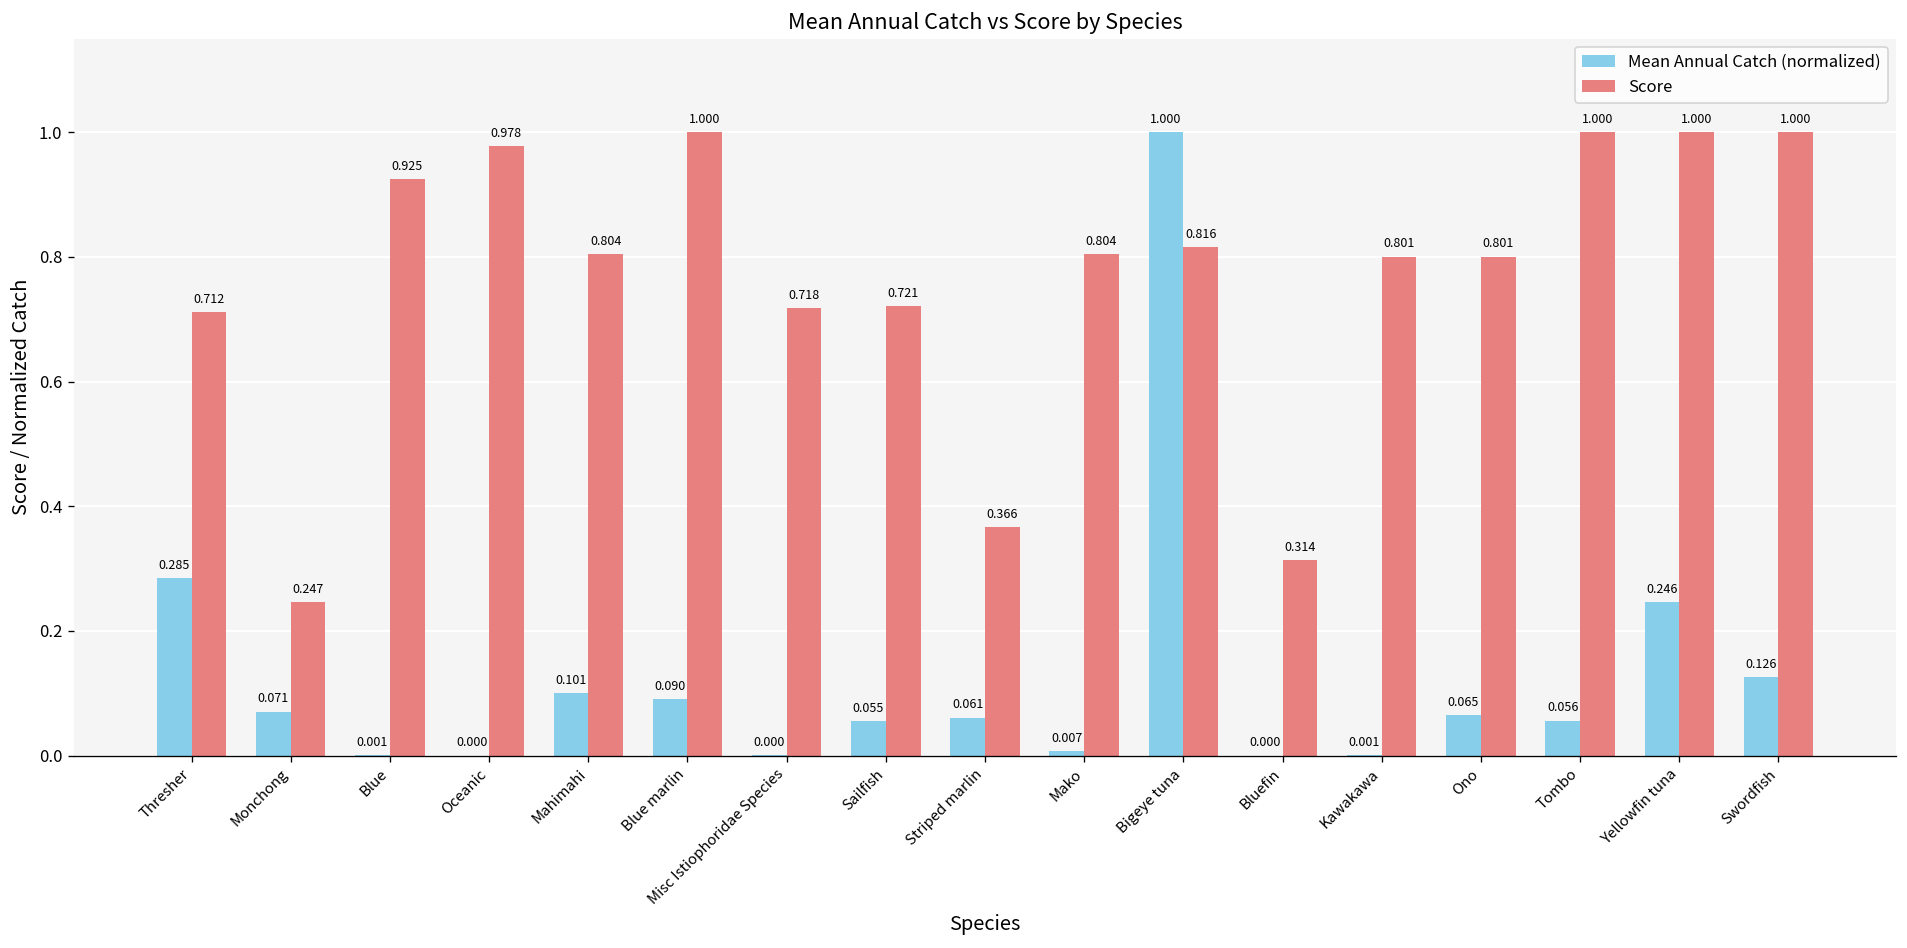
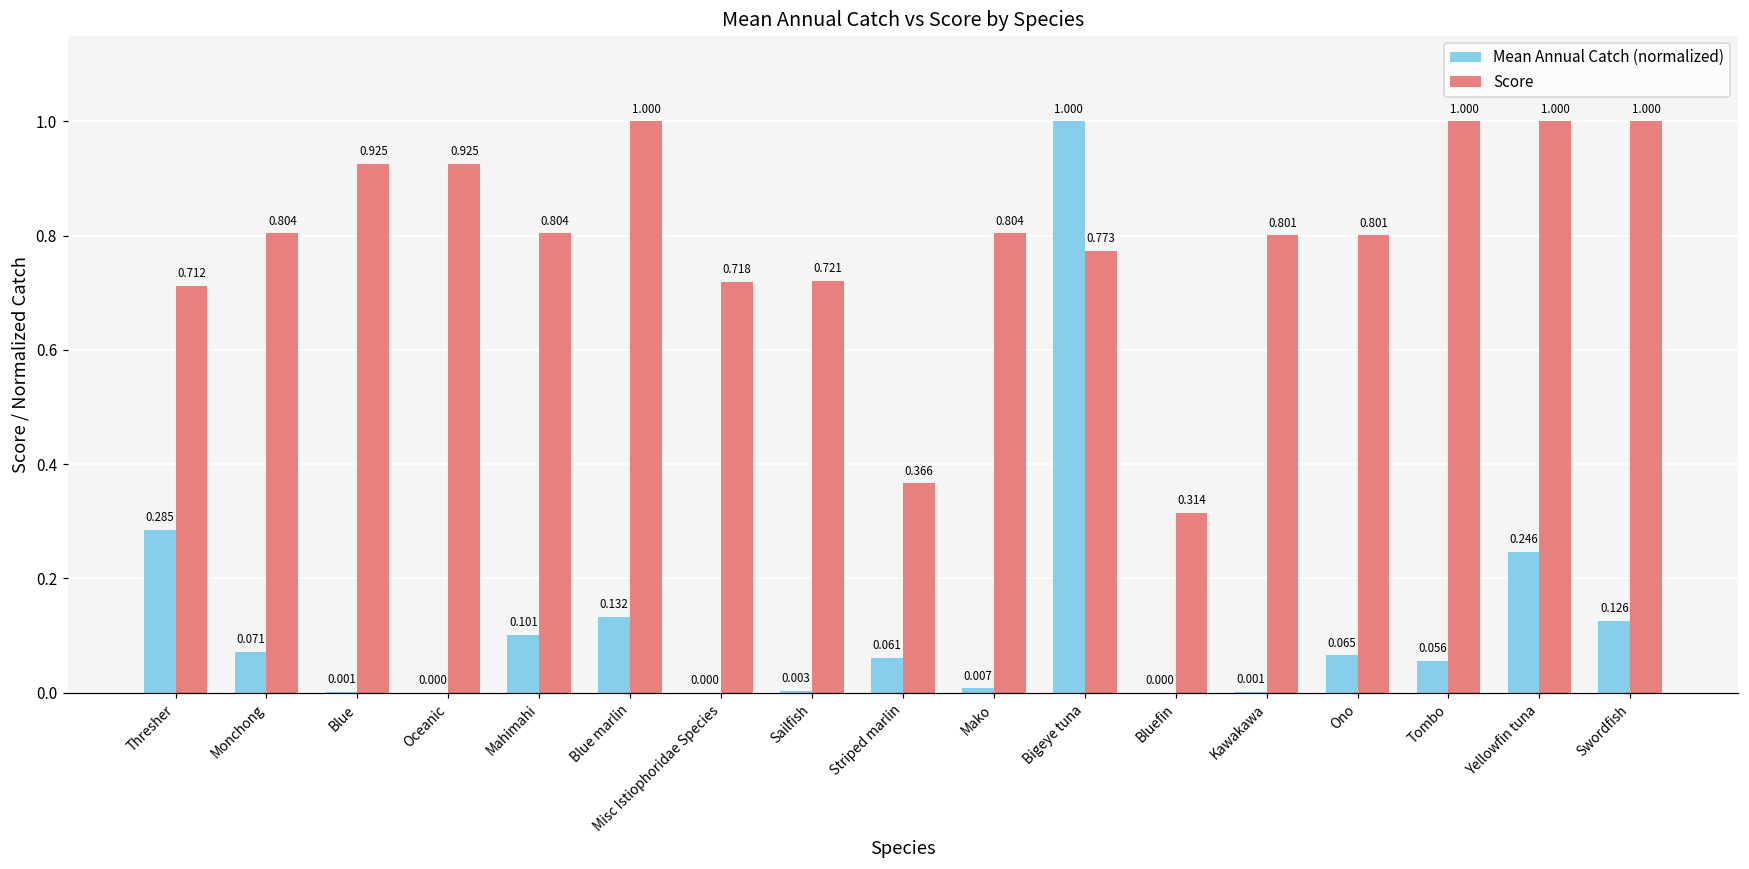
Score, Monchong: 0.247 -> 0.804
Score, Oceanic: 0.978 -> 0.925
Mean Annual Catch (normalized), Blue marlin: 0.090 -> 0.132
Mean Annual Catch (normalized), Sailfish: 0.055 -> 0.003
Score, Bigeye tuna: 0.816 -> 0.773
